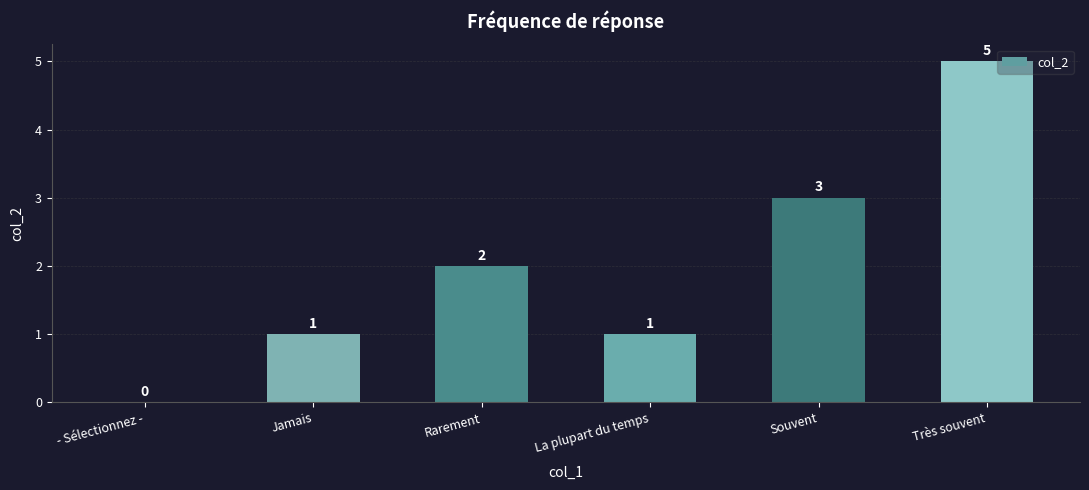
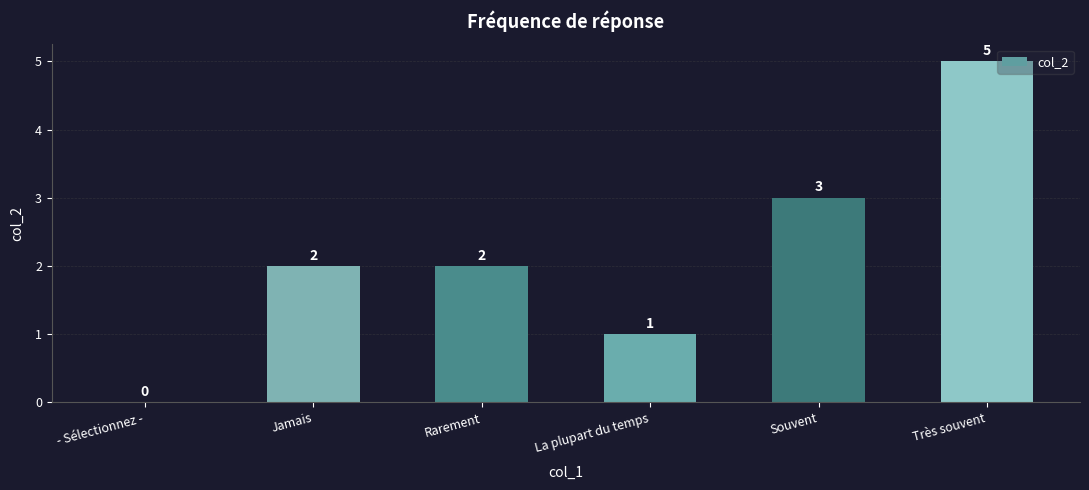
Jamais: 1 -> 2
